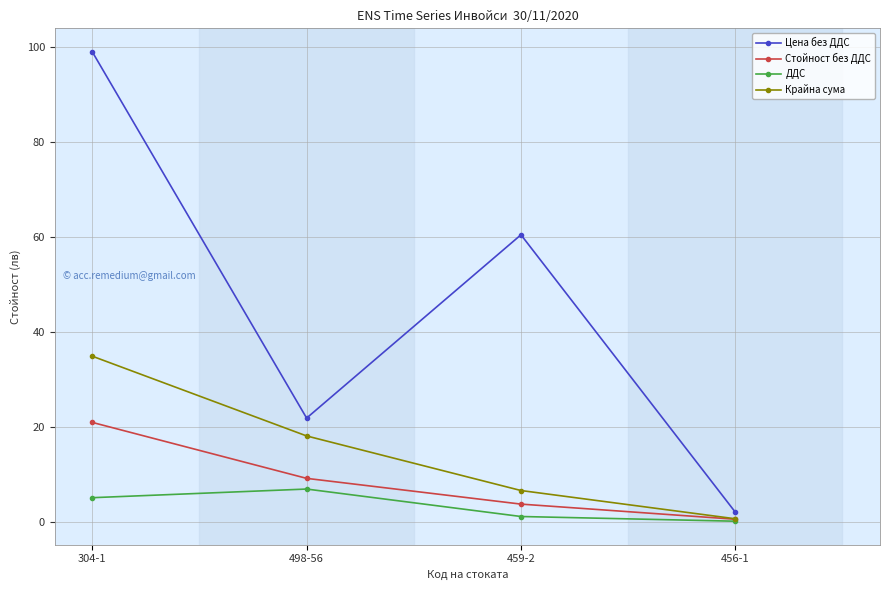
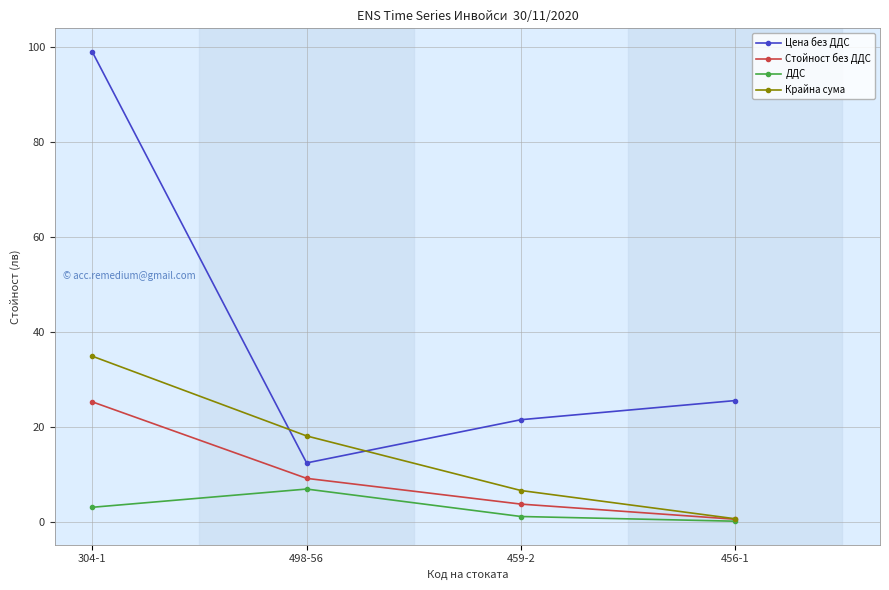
Стойност без ДДС, 304-1: 21 -> 25
ДДС, 304-1: 5 -> 3
Цена без ДДС, 498-56: 22 -> 12
Цена без ДДС, 459-2: 60 -> 21
Цена без ДДС, 456-1: 2 -> 26
